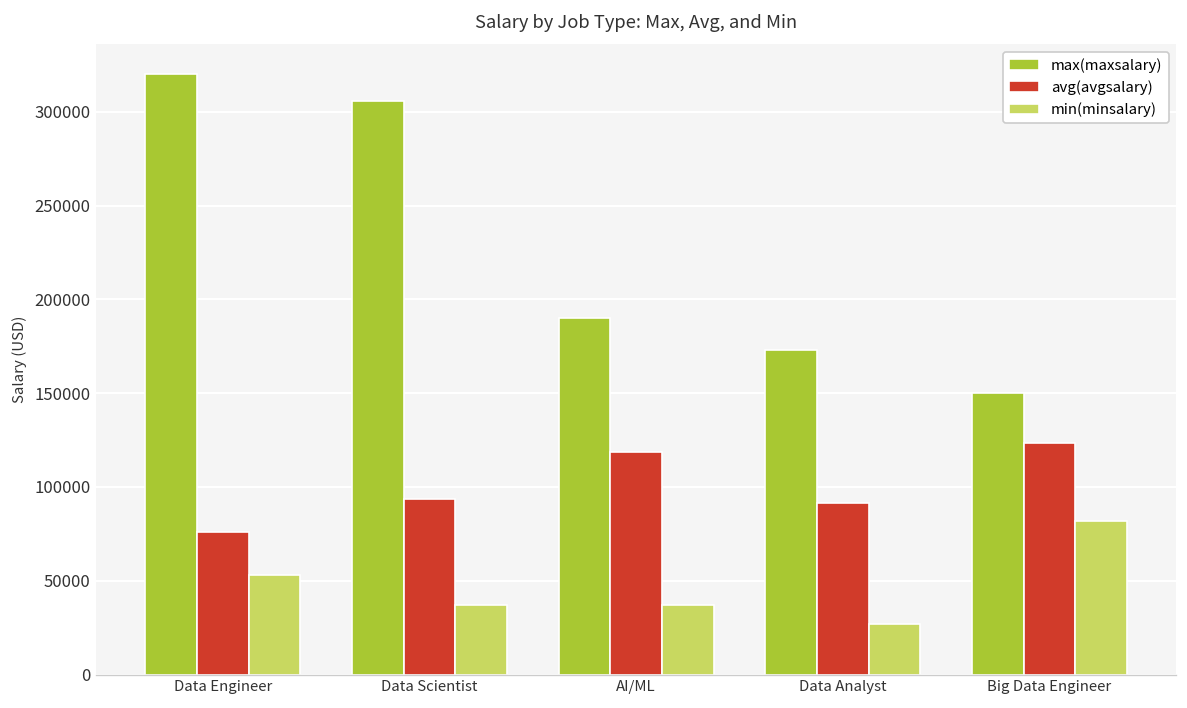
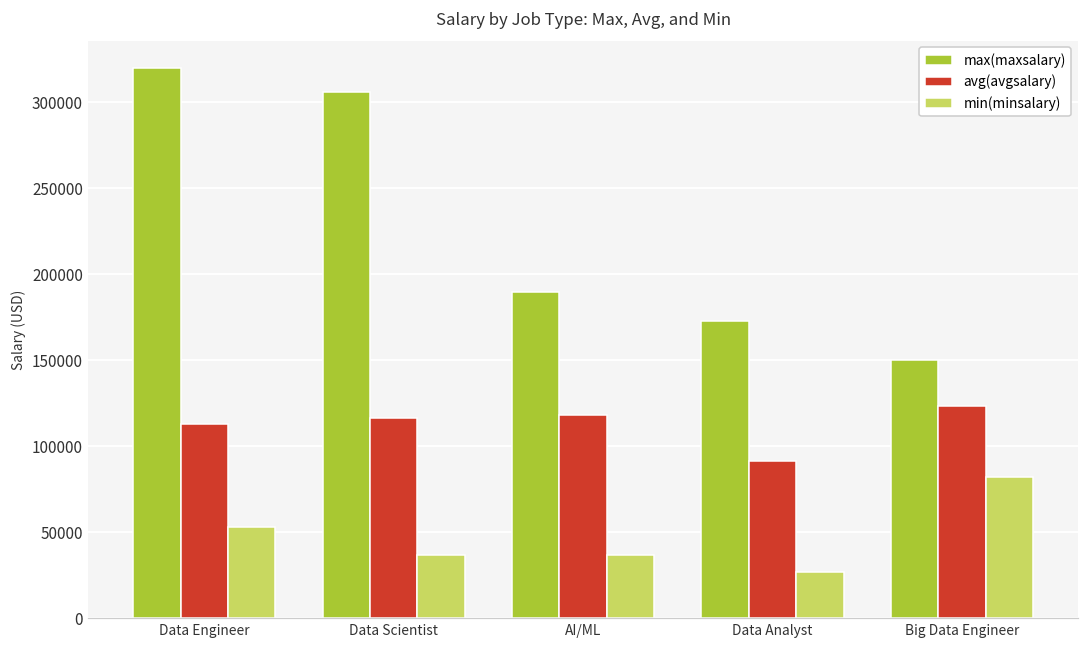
avg(avgsalary), Data Engineer: 76000 -> 113000
avg(avgsalary), Data Scientist: 93000 -> 116000
